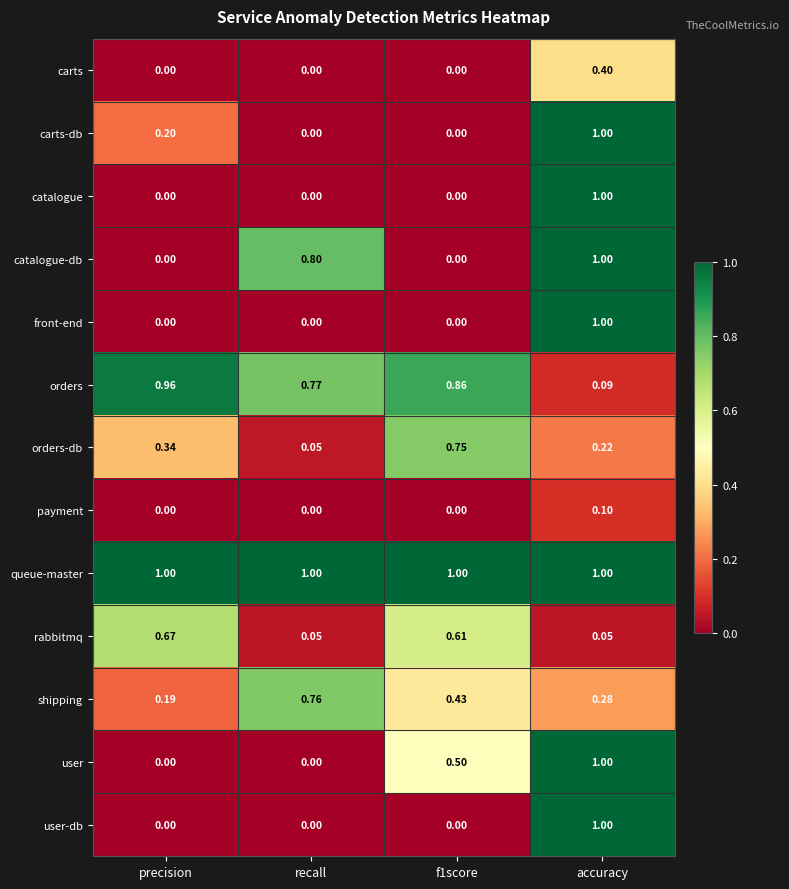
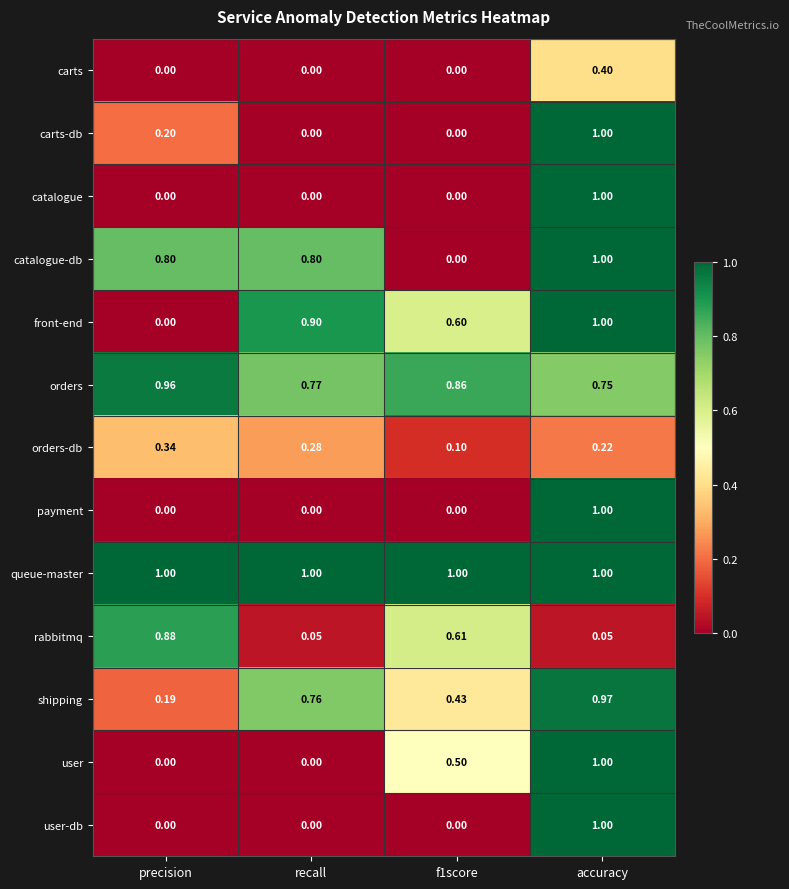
catalogue-db, precision: 0.00 -> 0.80
front-end, recall: 0.00 -> 0.90
front-end, f1score: 0.00 -> 0.60
orders, accuracy: 0.09 -> 0.75
orders-db, recall: 0.05 -> 0.28
orders-db, f1score: 0.75 -> 0.10
payment, accuracy: 0.10 -> 1.00
rabbitmq, precision: 0.67 -> 0.88
shipping, accuracy: 0.28 -> 0.97
